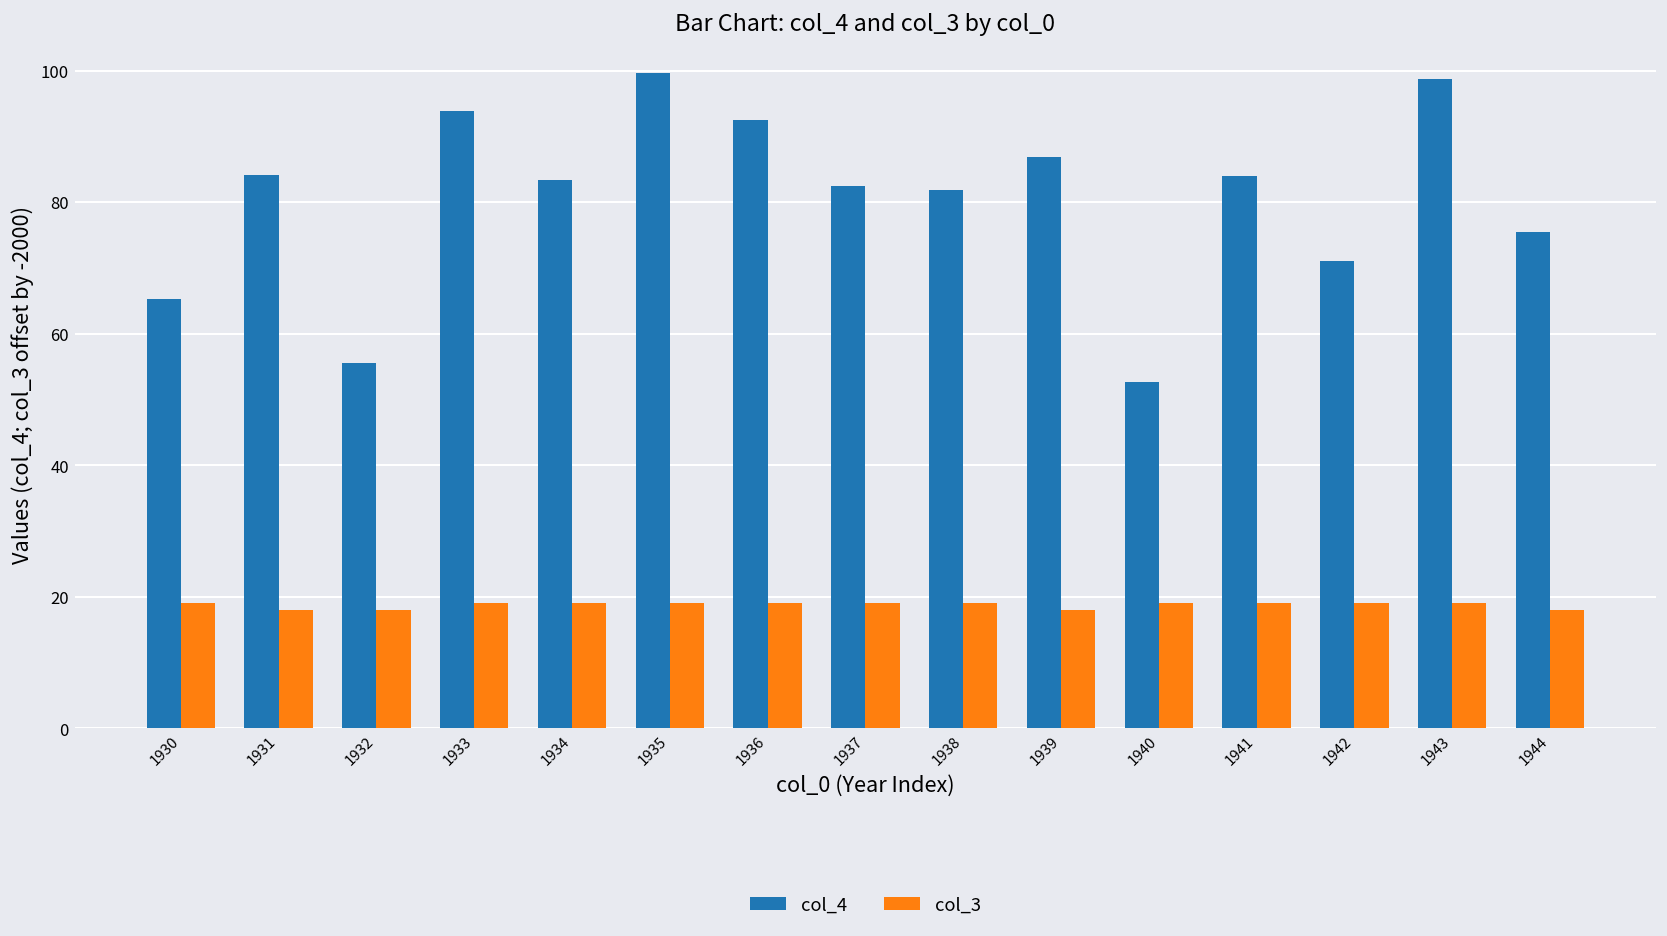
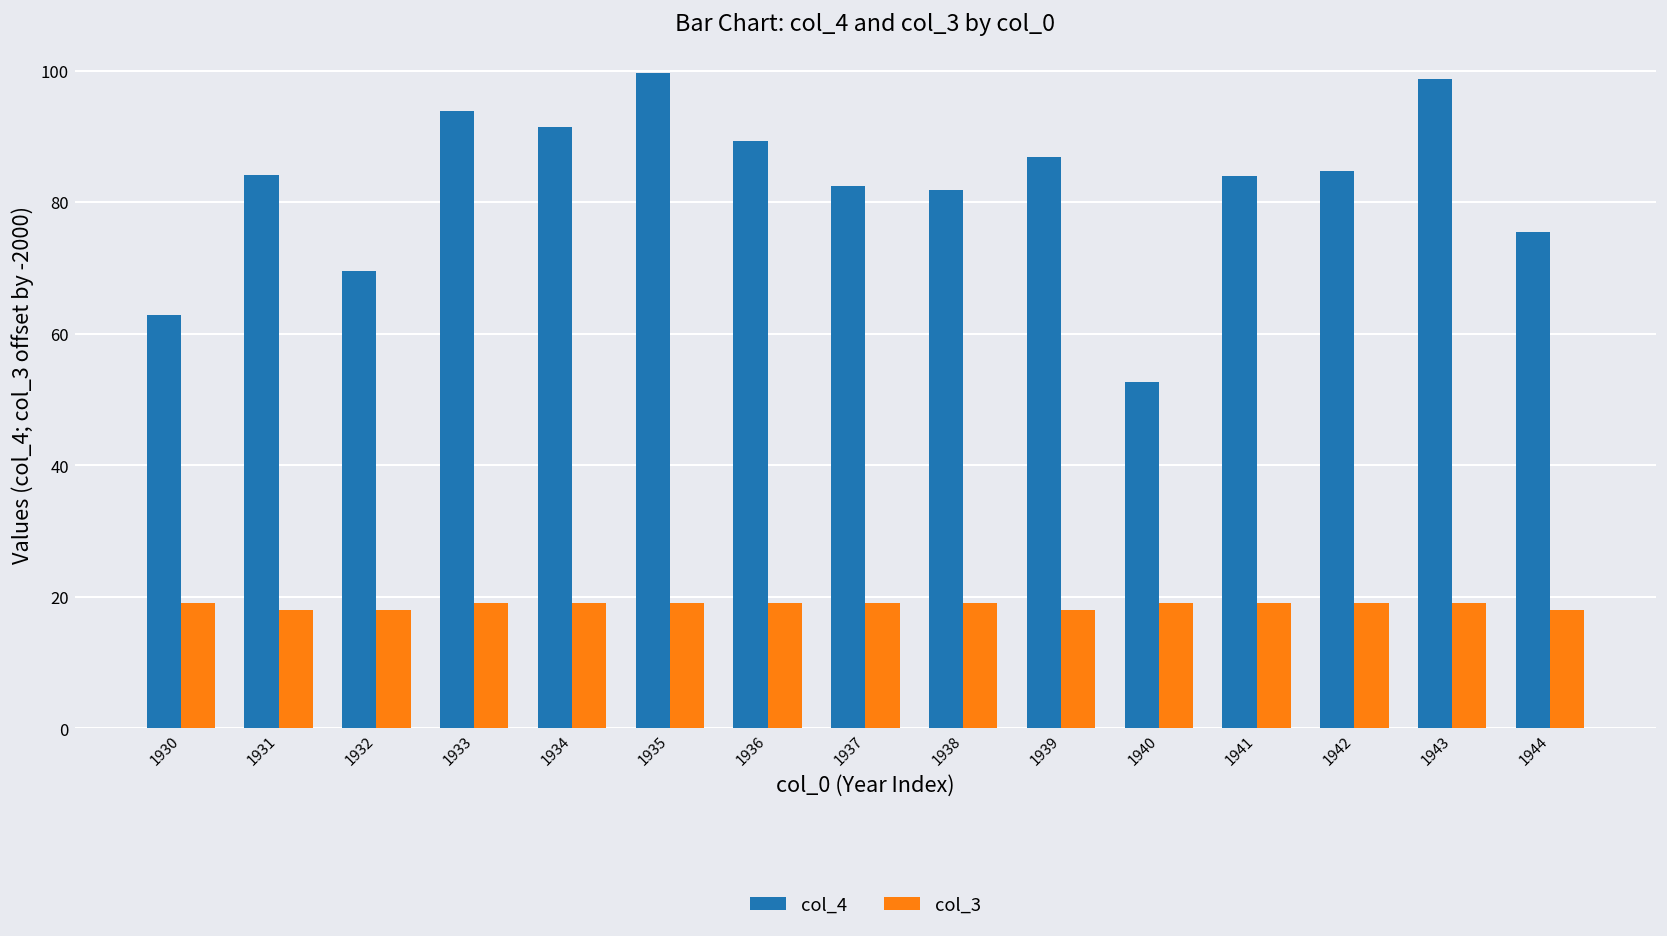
col_4, 1930: 65 -> 63
col_4, 1932: 56 -> 70
col_4, 1934: 83 -> 91
col_4, 1936: 93 -> 89
col_4, 1942: 71 -> 85
